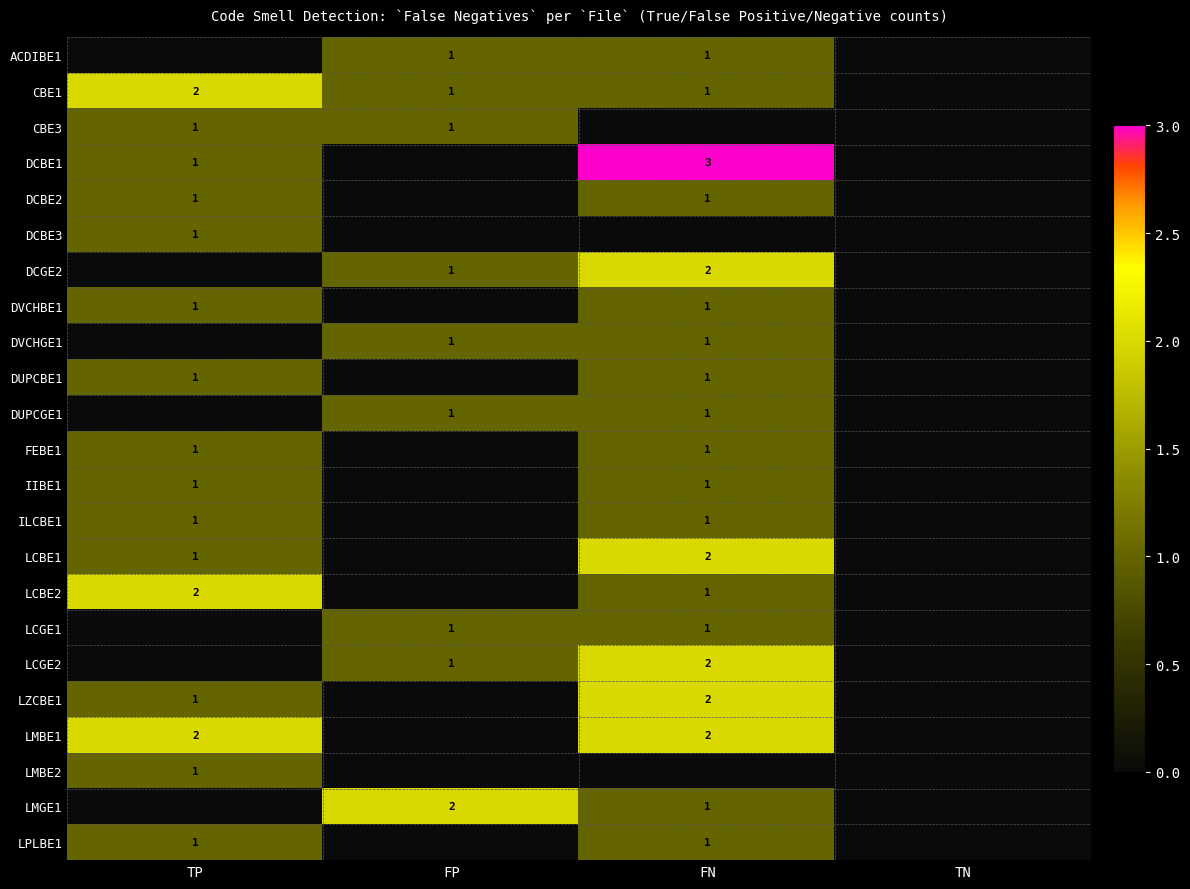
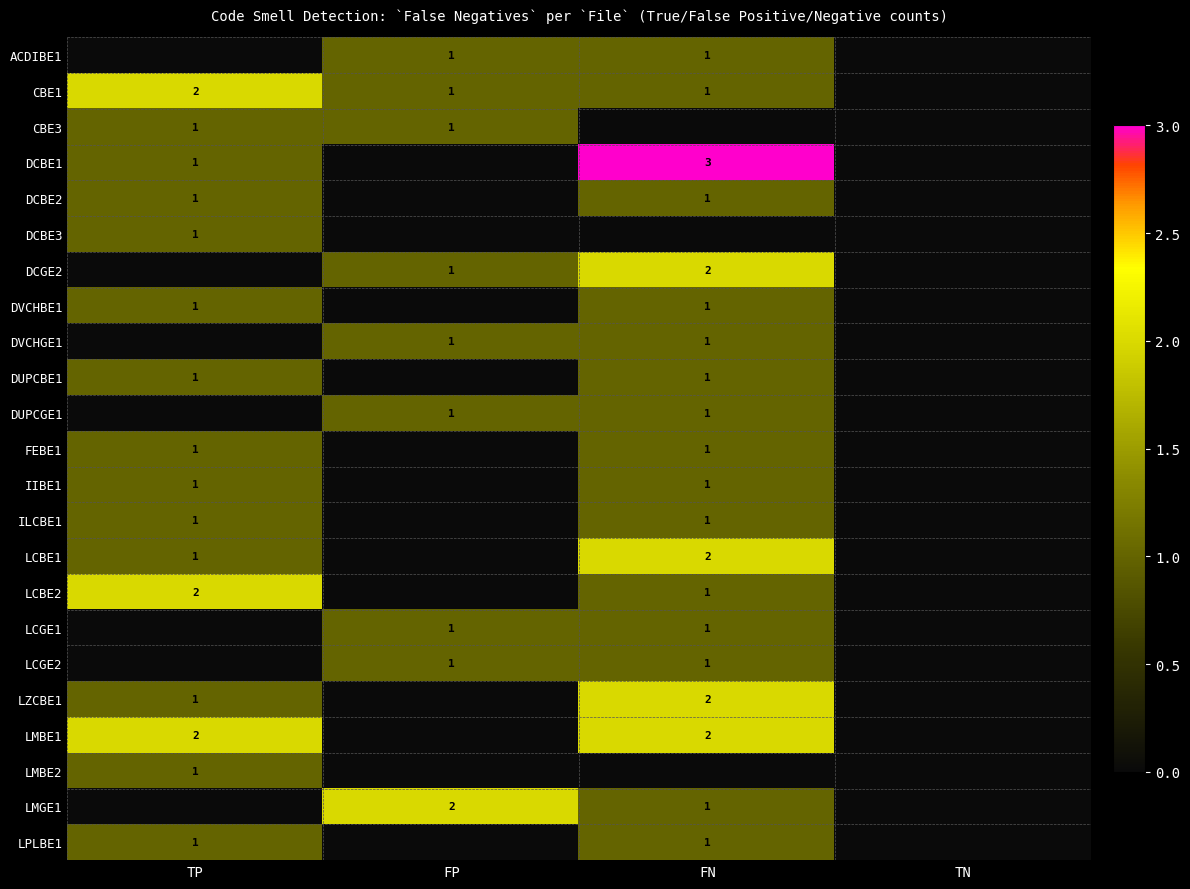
LCGE2, FN: 2 -> 1
